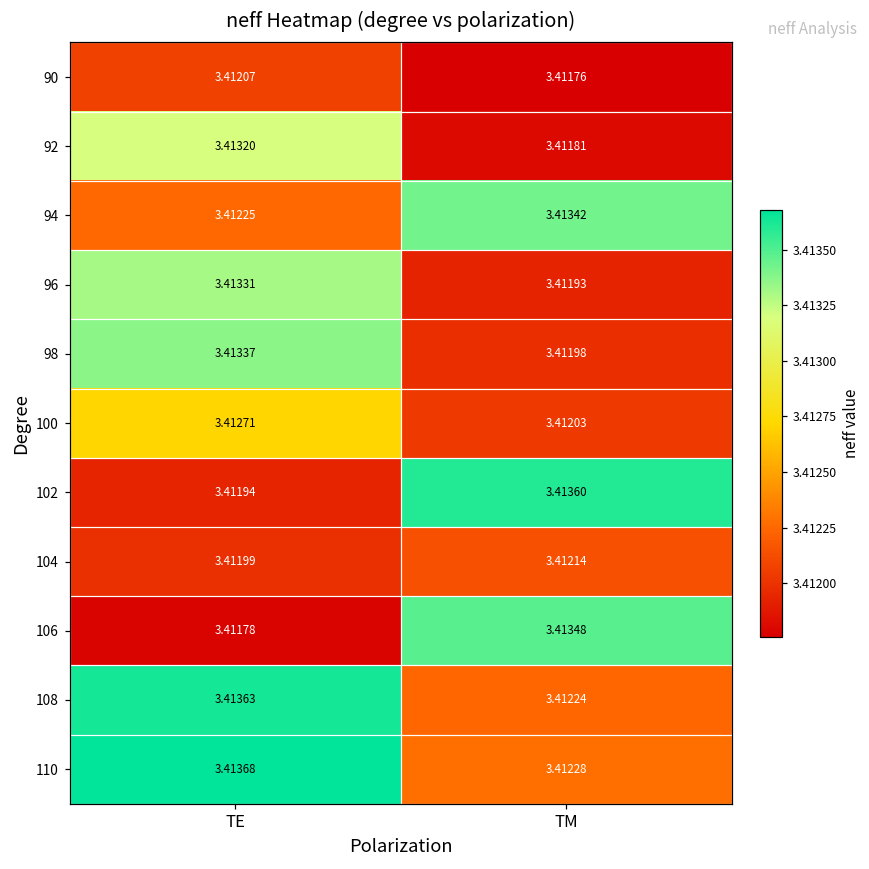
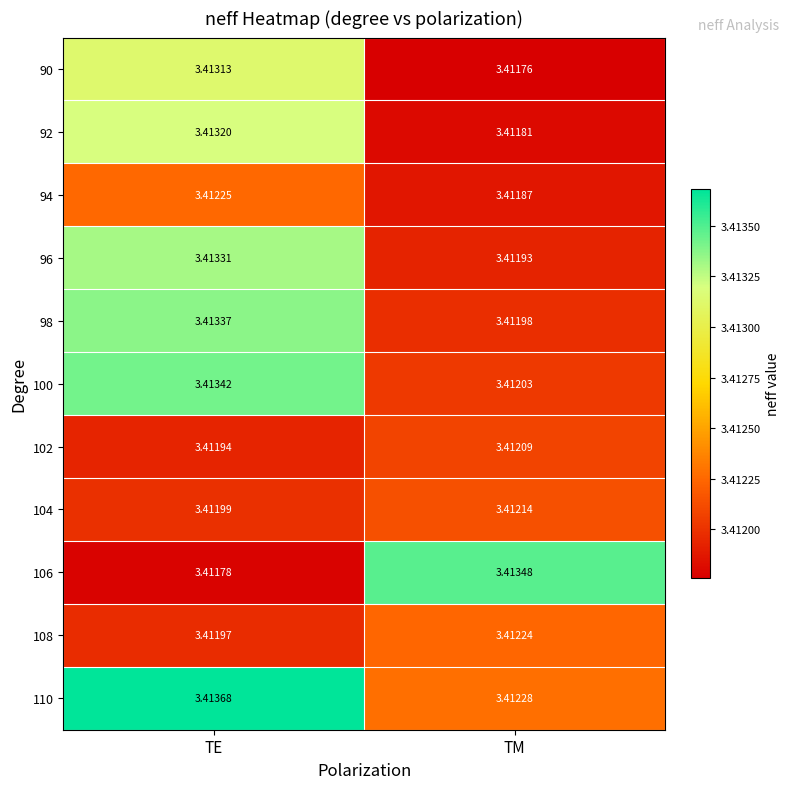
90, TE: 3.41207 -> 3.41313
94, TM: 3.41342 -> 3.41187
100, TE: 3.41271 -> 3.41342
102, TM: 3.41360 -> 3.41209
108, TE: 3.41363 -> 3.41197
